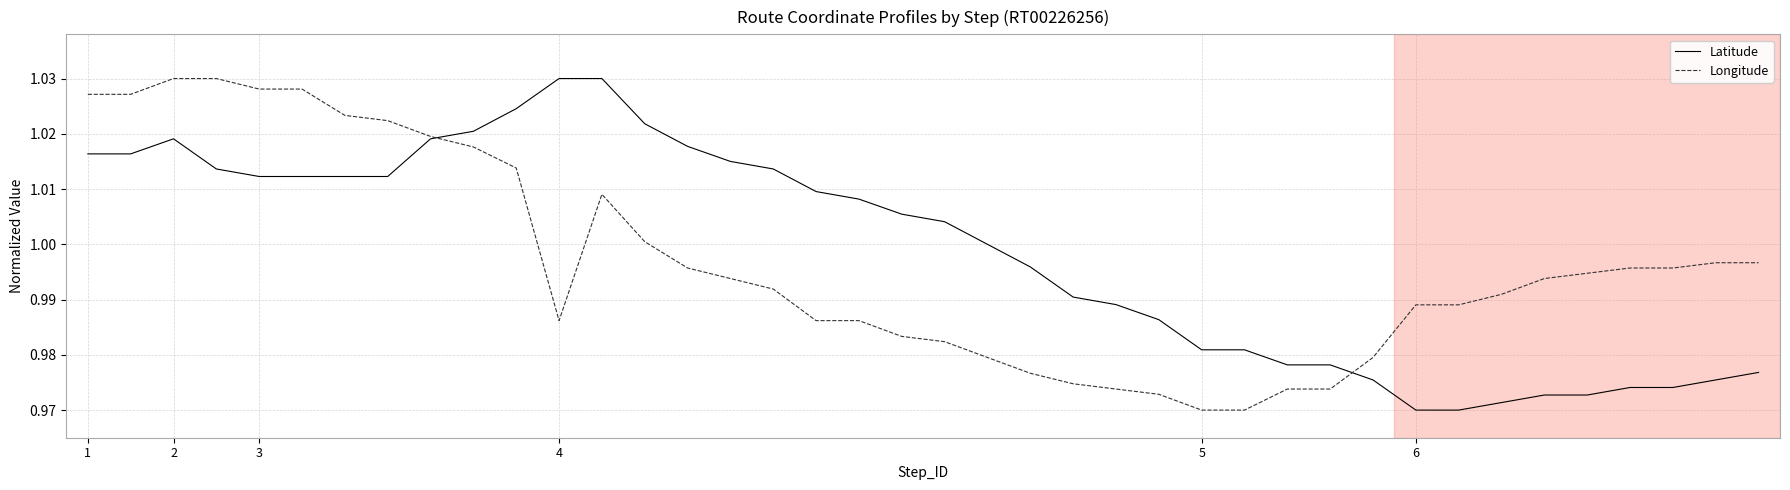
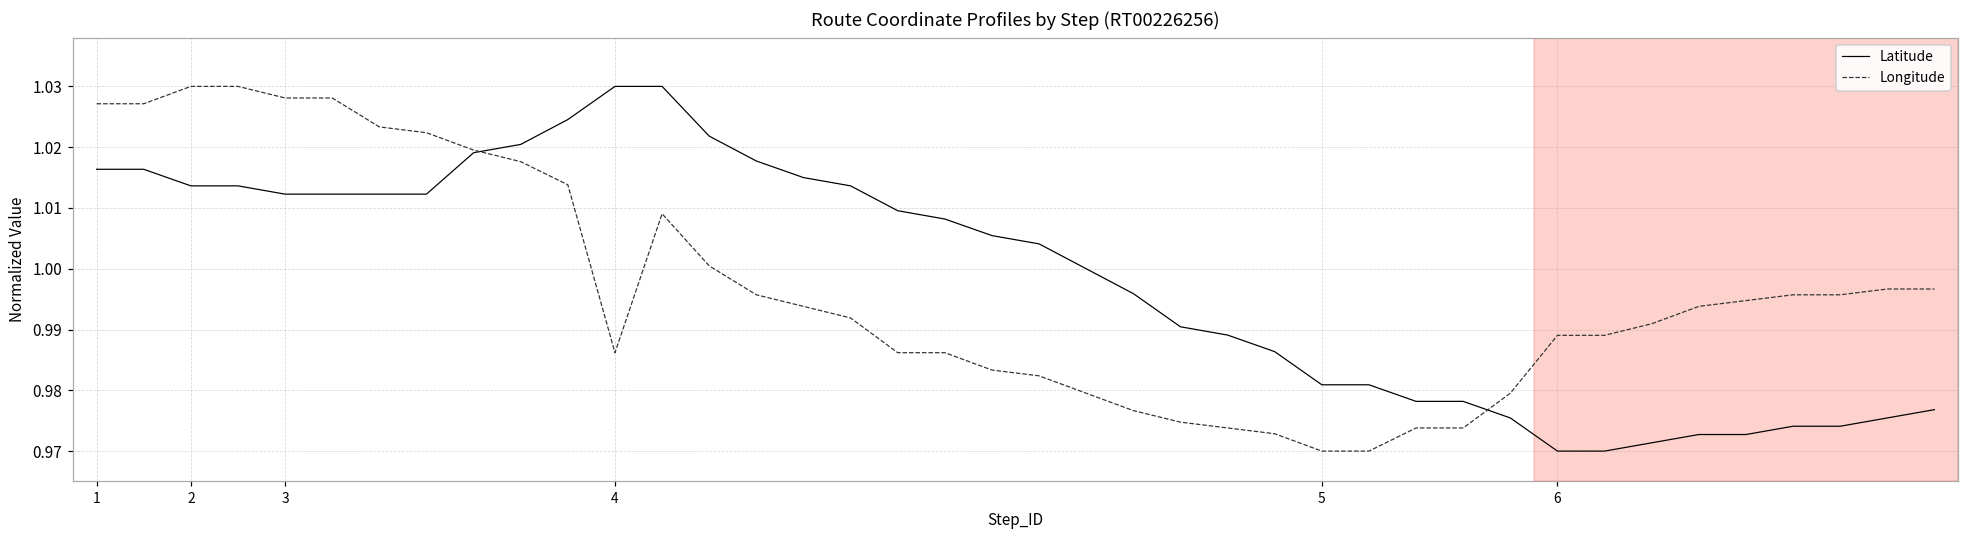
Latitude, 2: 1.019 -> 1.014
